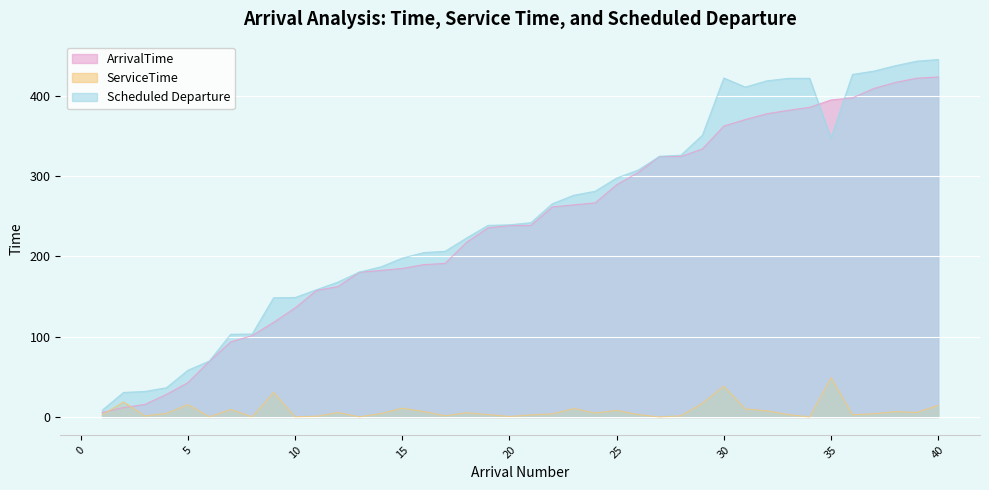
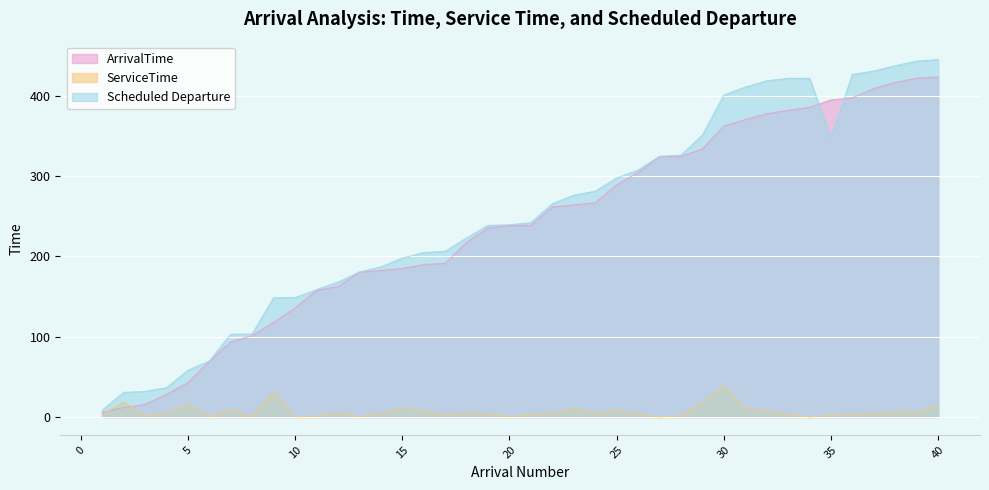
Scheduled Departure, 30: 420 -> 400
ServiceTime, 35: 50 -> 0
